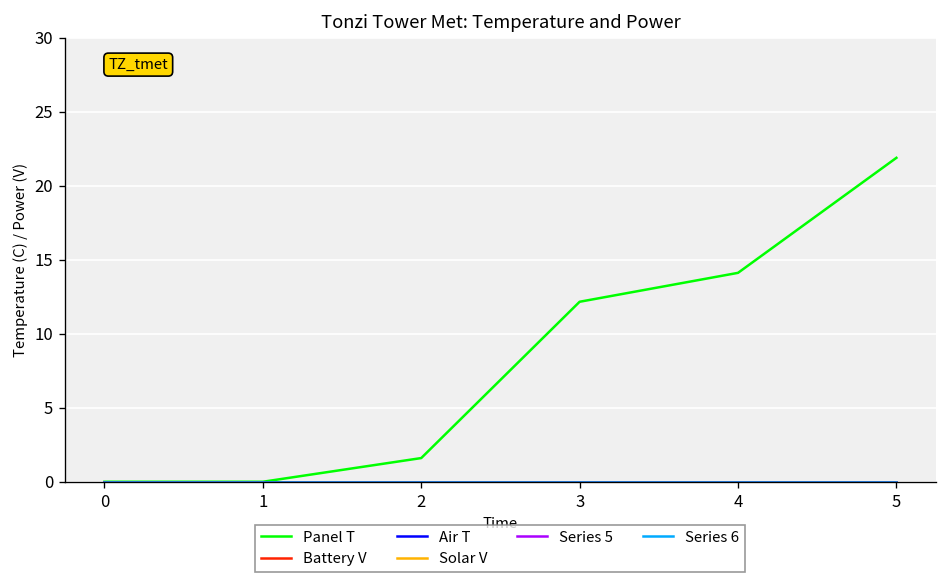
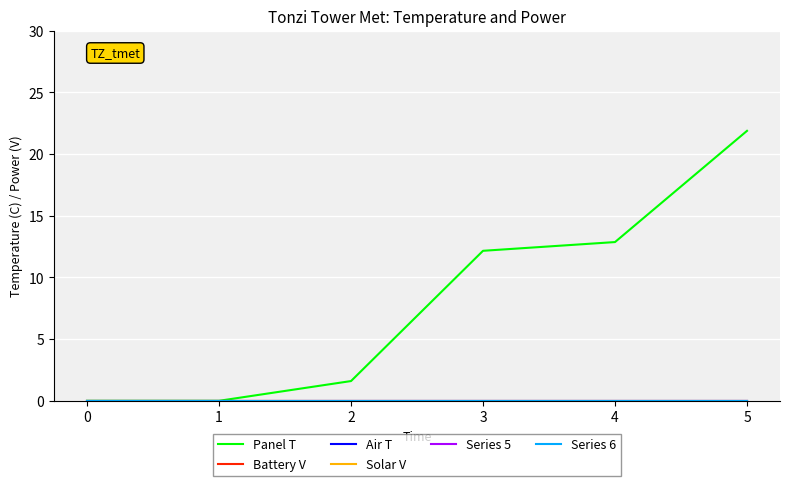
Panel T, 4: 14.1 -> 12.9
